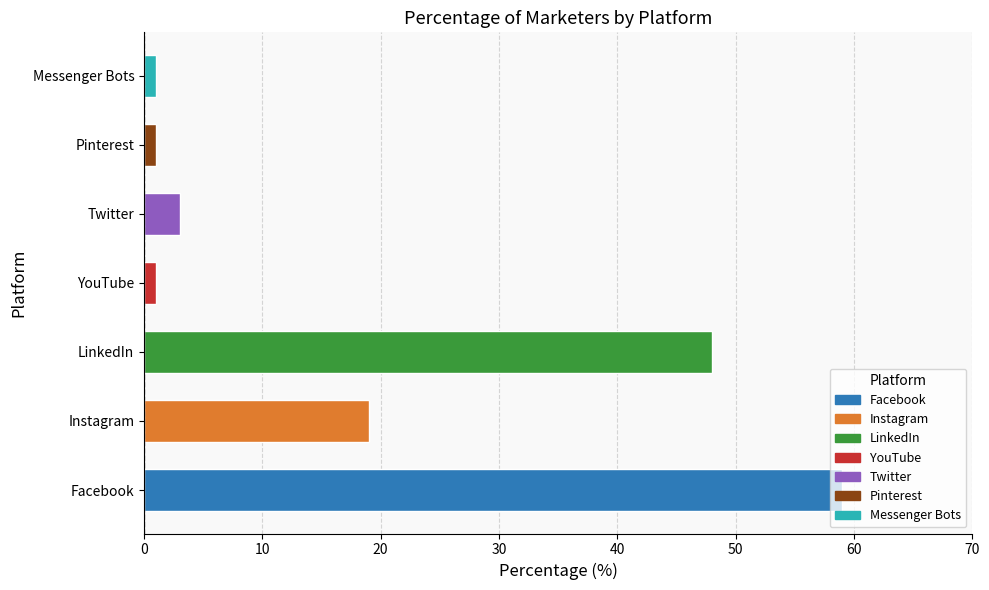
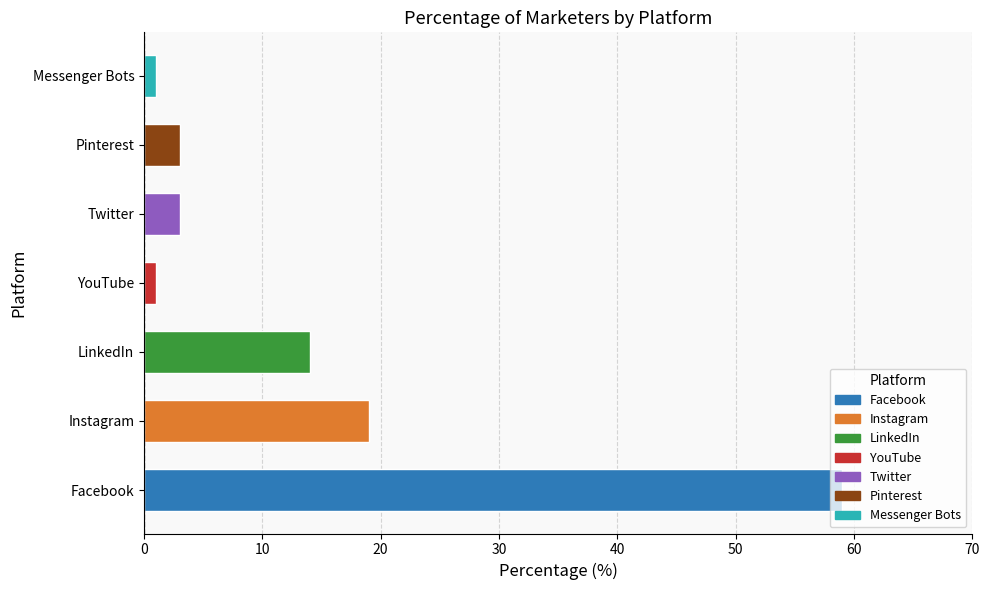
Pinterest: 1 -> 3
LinkedIn: 48 -> 14
